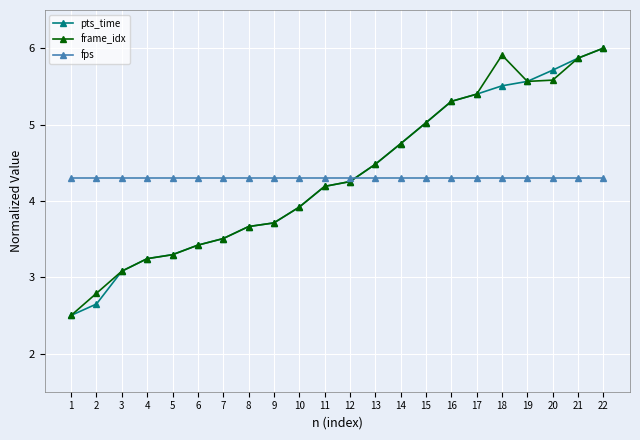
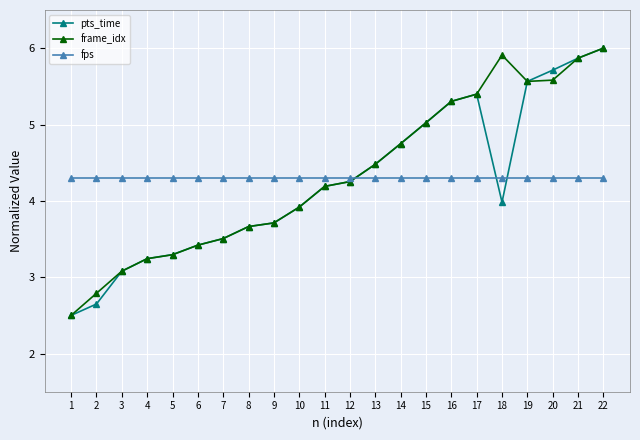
pts_time, 18: 5.5 -> 4.0
